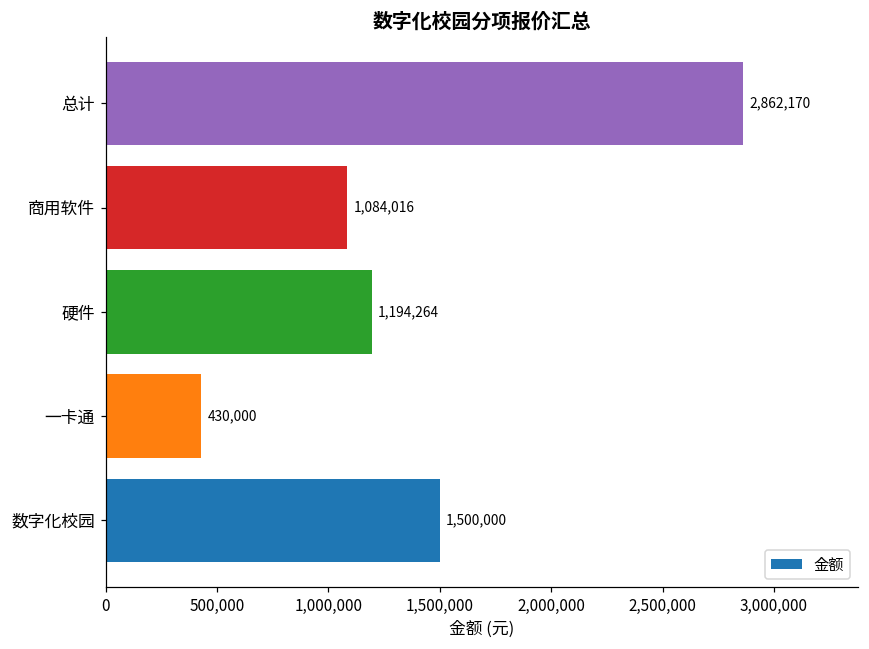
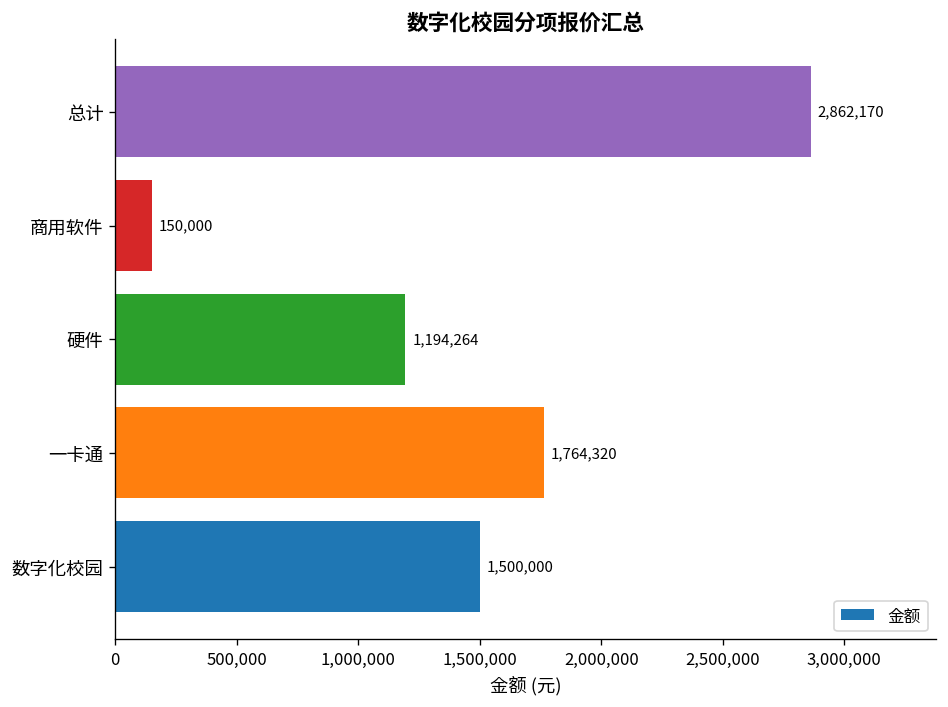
商用软件: 1,084,016 -> 150,000
一卡通: 430,000 -> 1,764,320
